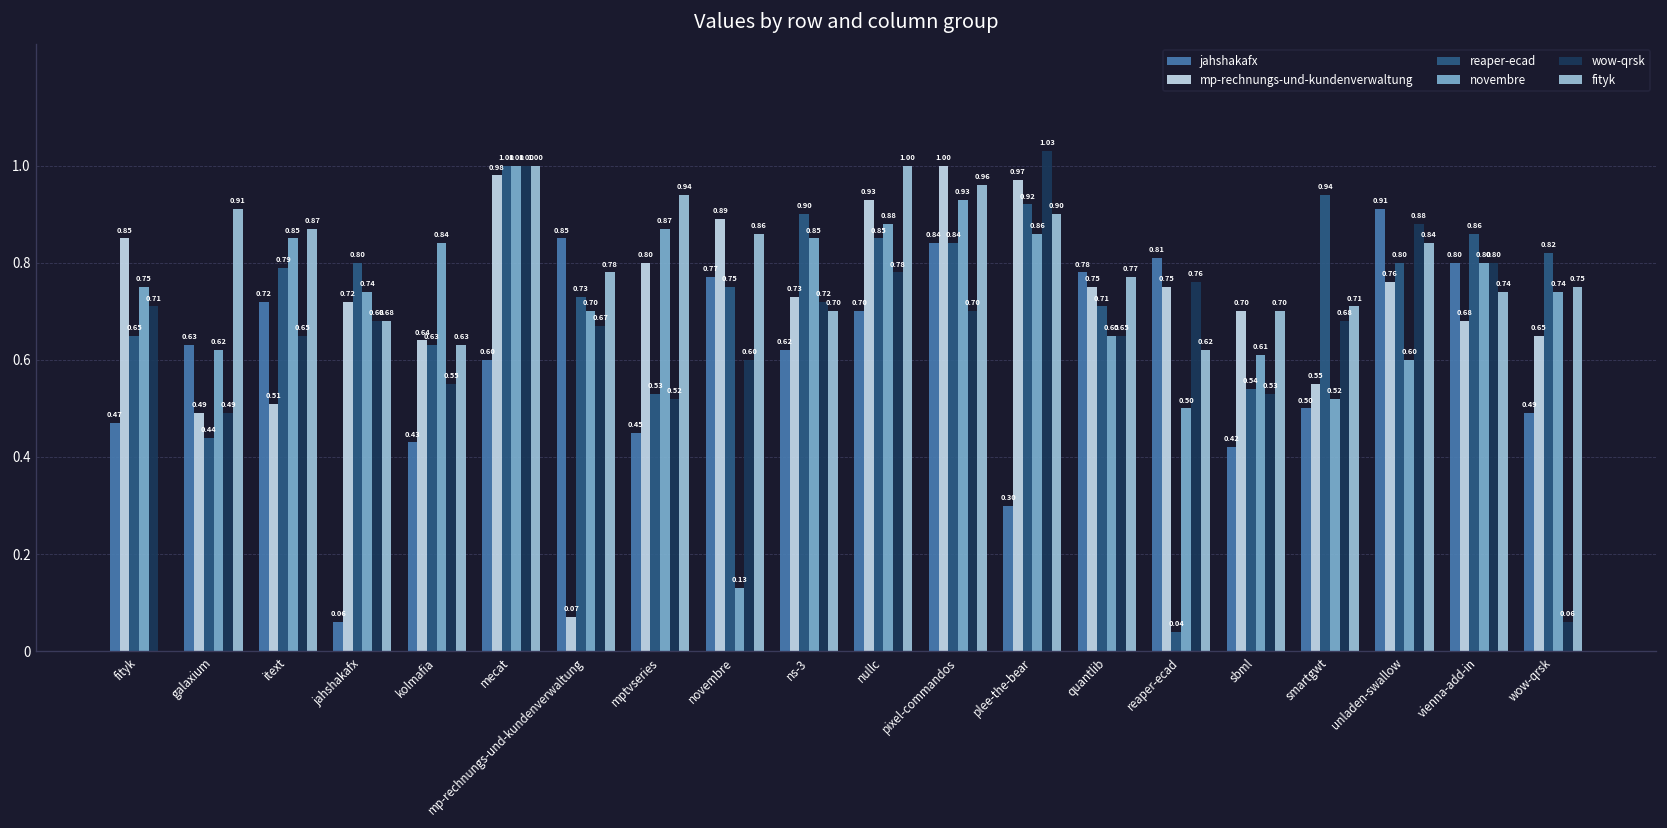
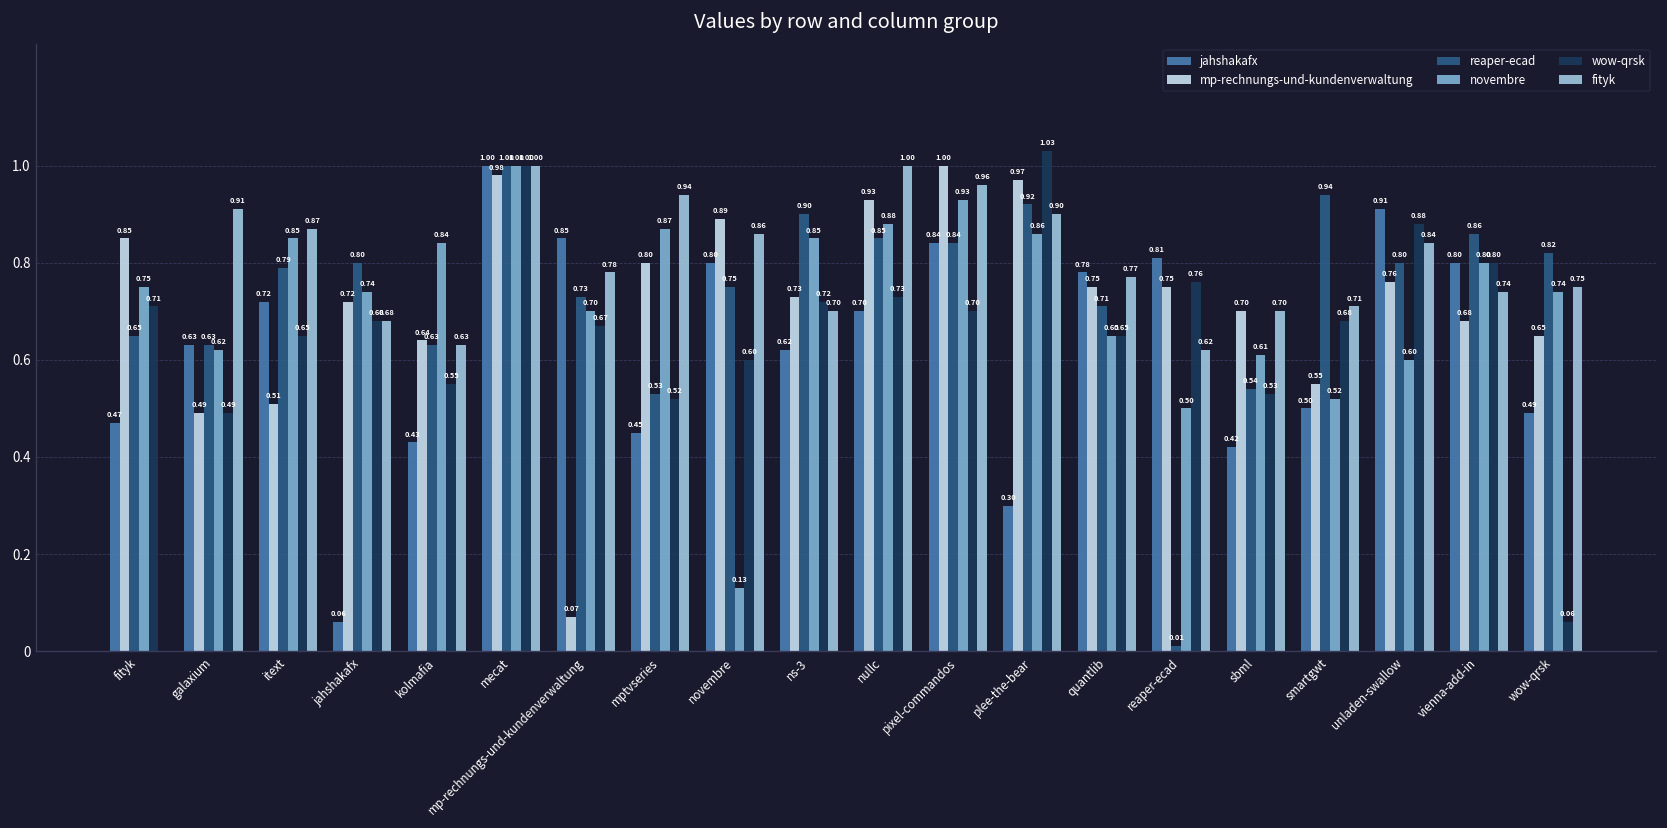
reaper-ecad, galaxium: 0.44 -> 0.63
jahshakafx, mecat: 0.60 -> 1.00
jahshakafx, novembre: 0.77 -> 0.80
wow-qrsk, nullc: 0.78 -> 0.73
reaper-ecad, reaper-ecad: 0.04 -> 0.01
